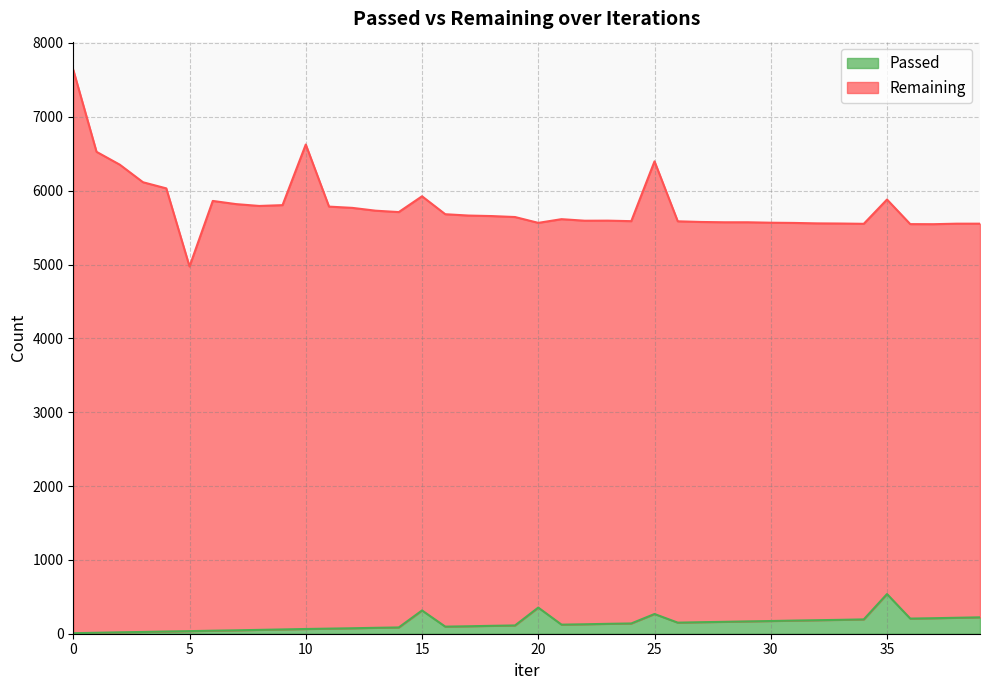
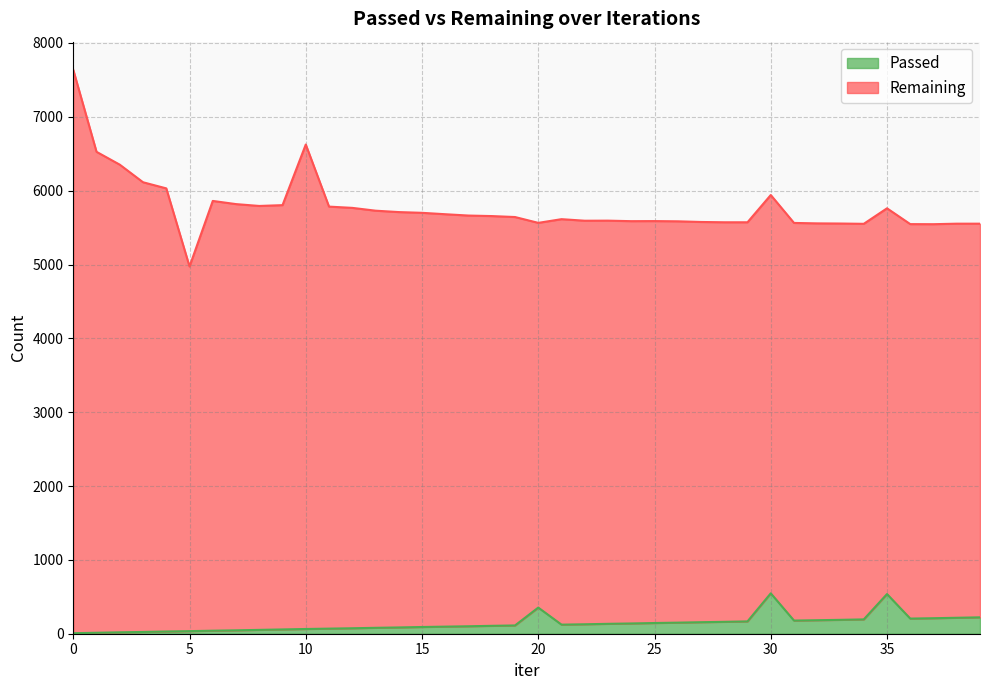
Passed, 15: 300 -> 100
Passed, 25: 300 -> 100
Remaining, 25: 6100 -> 5400
Passed, 30: 200 -> 500
Remaining, 35: 5300 -> 5200
